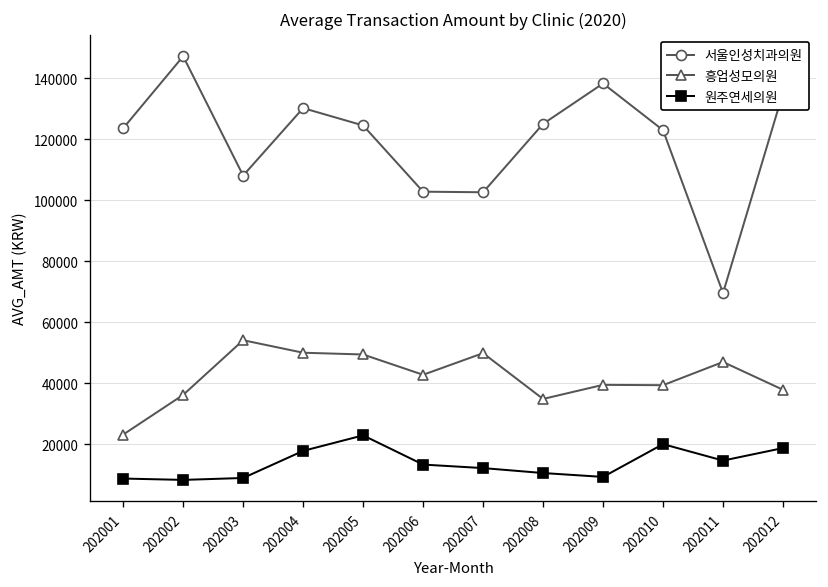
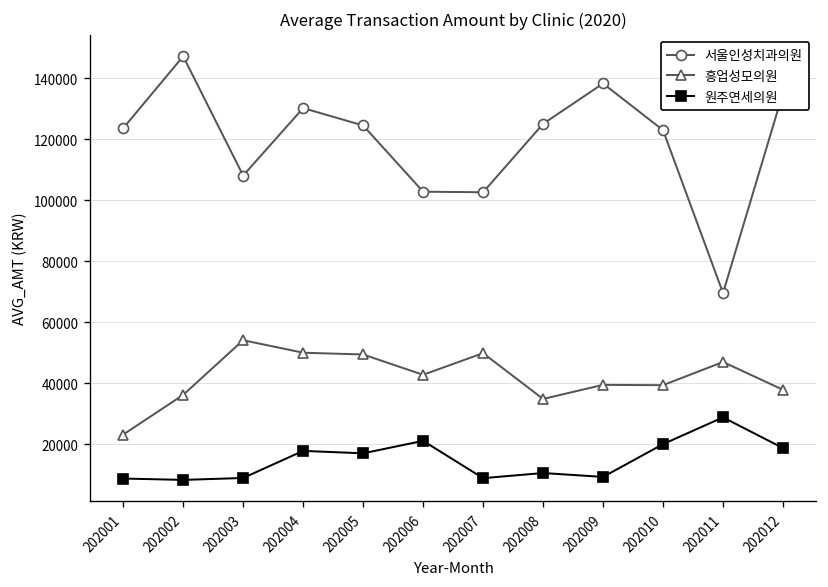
원주연세의원, 202005: 23000 -> 17000
원주연세의원, 202006: 13000 -> 21000
원주연세의원, 202007: 12000 -> 9000
원주연세의원, 202011: 15000 -> 29000
